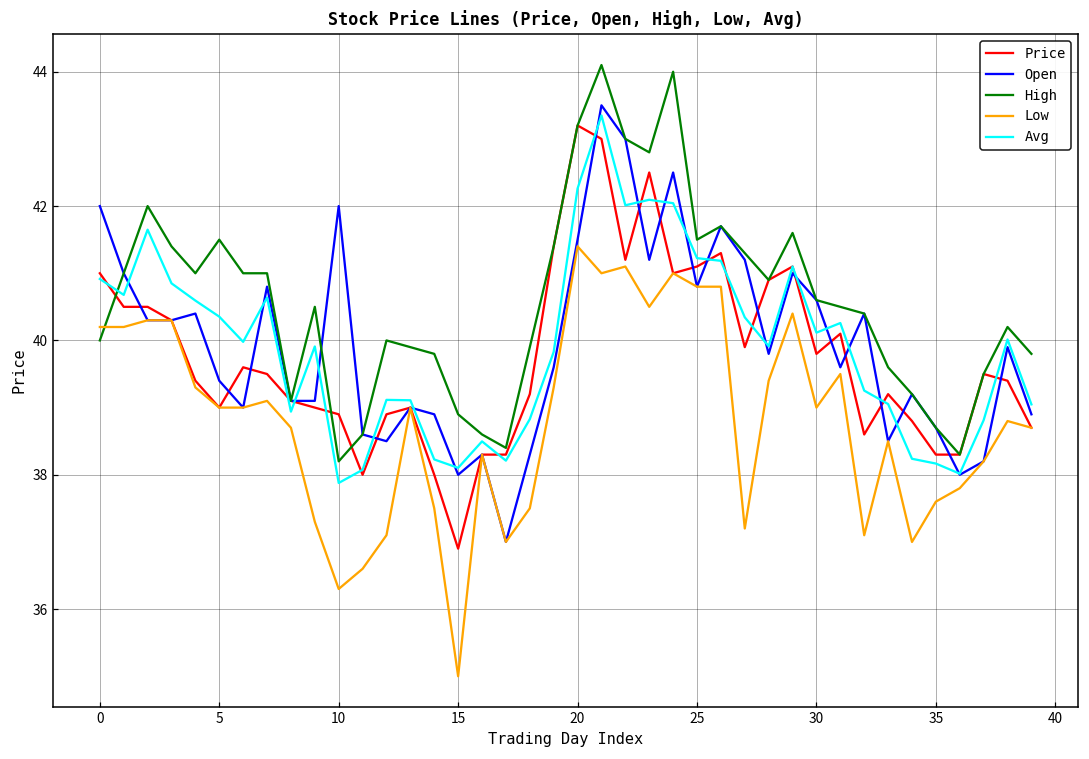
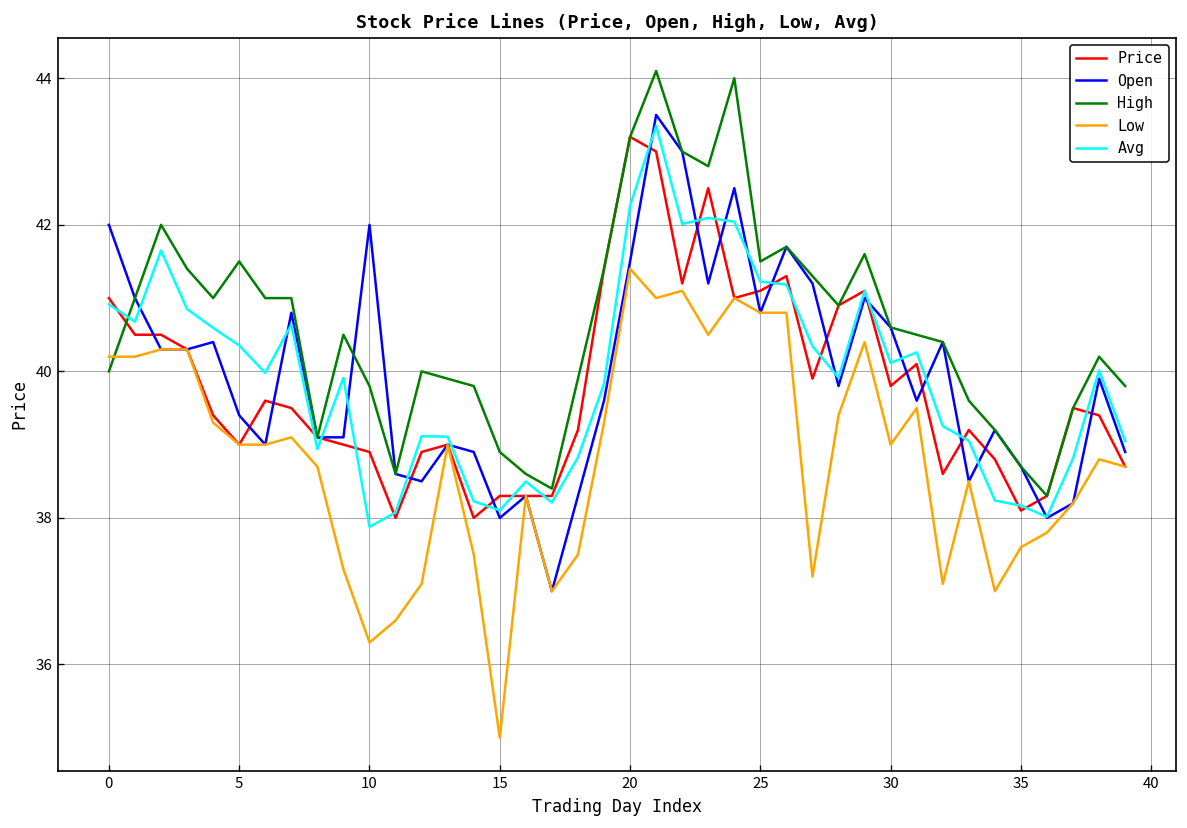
High, 10: 38.2 -> 39.8
Price, 15: 36.9 -> 38.3
Price, 35: 38.3 -> 38.1
